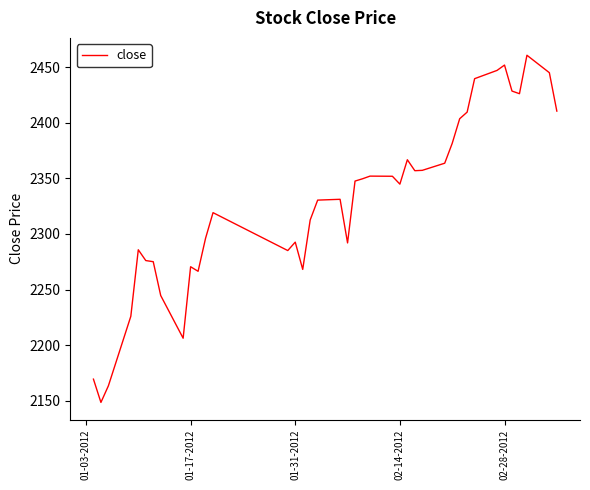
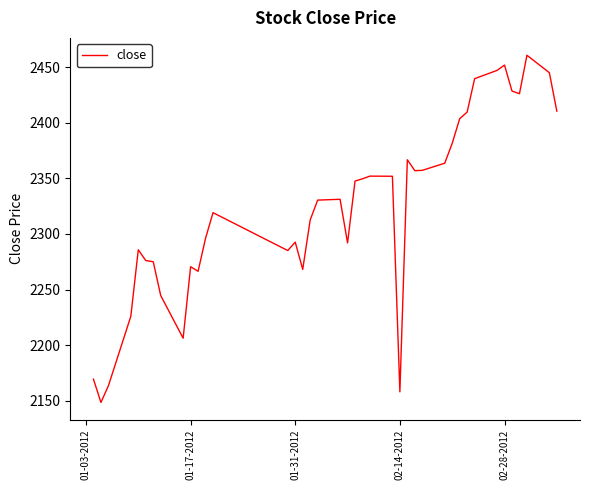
02-14-2012: 2345 -> 2158
